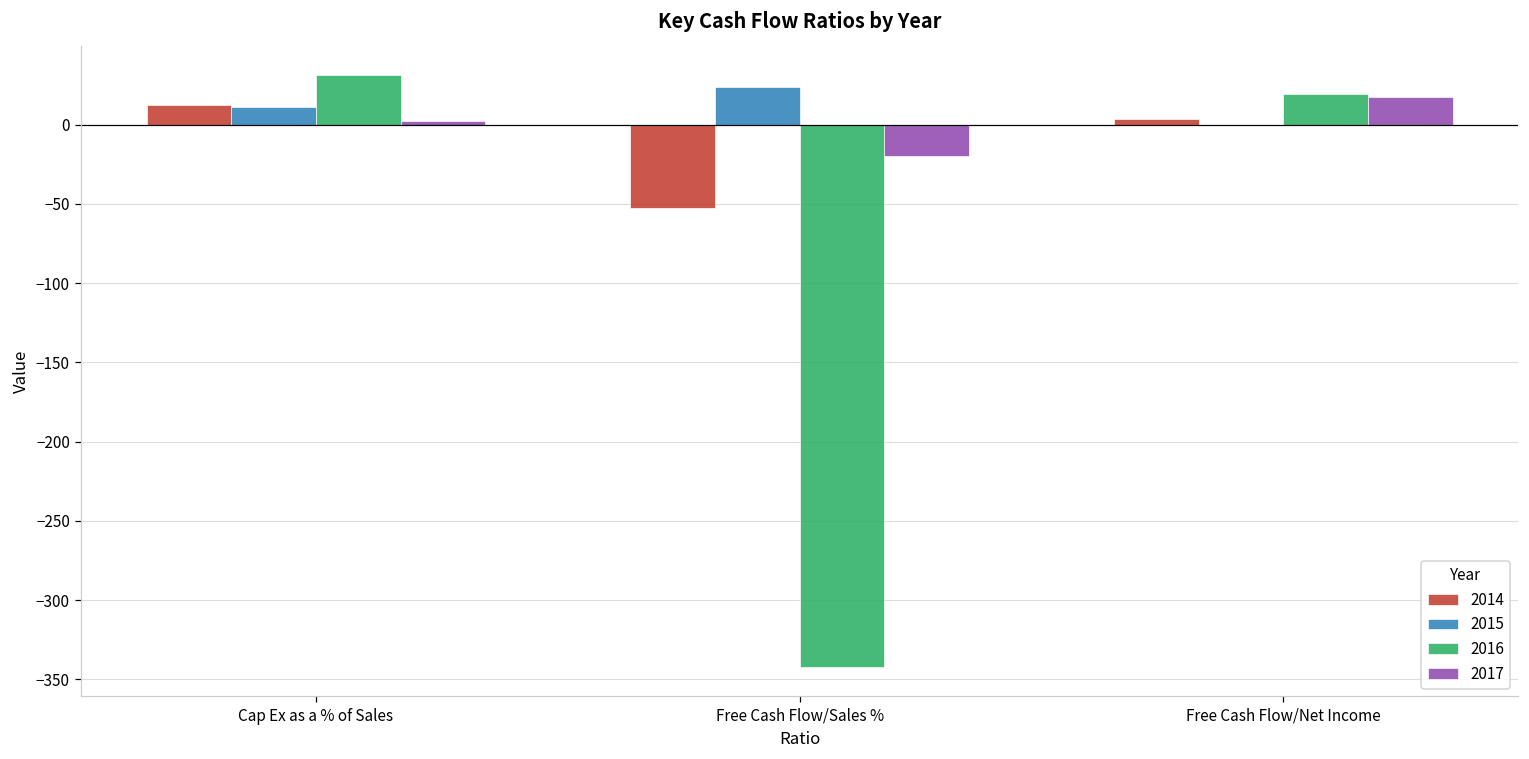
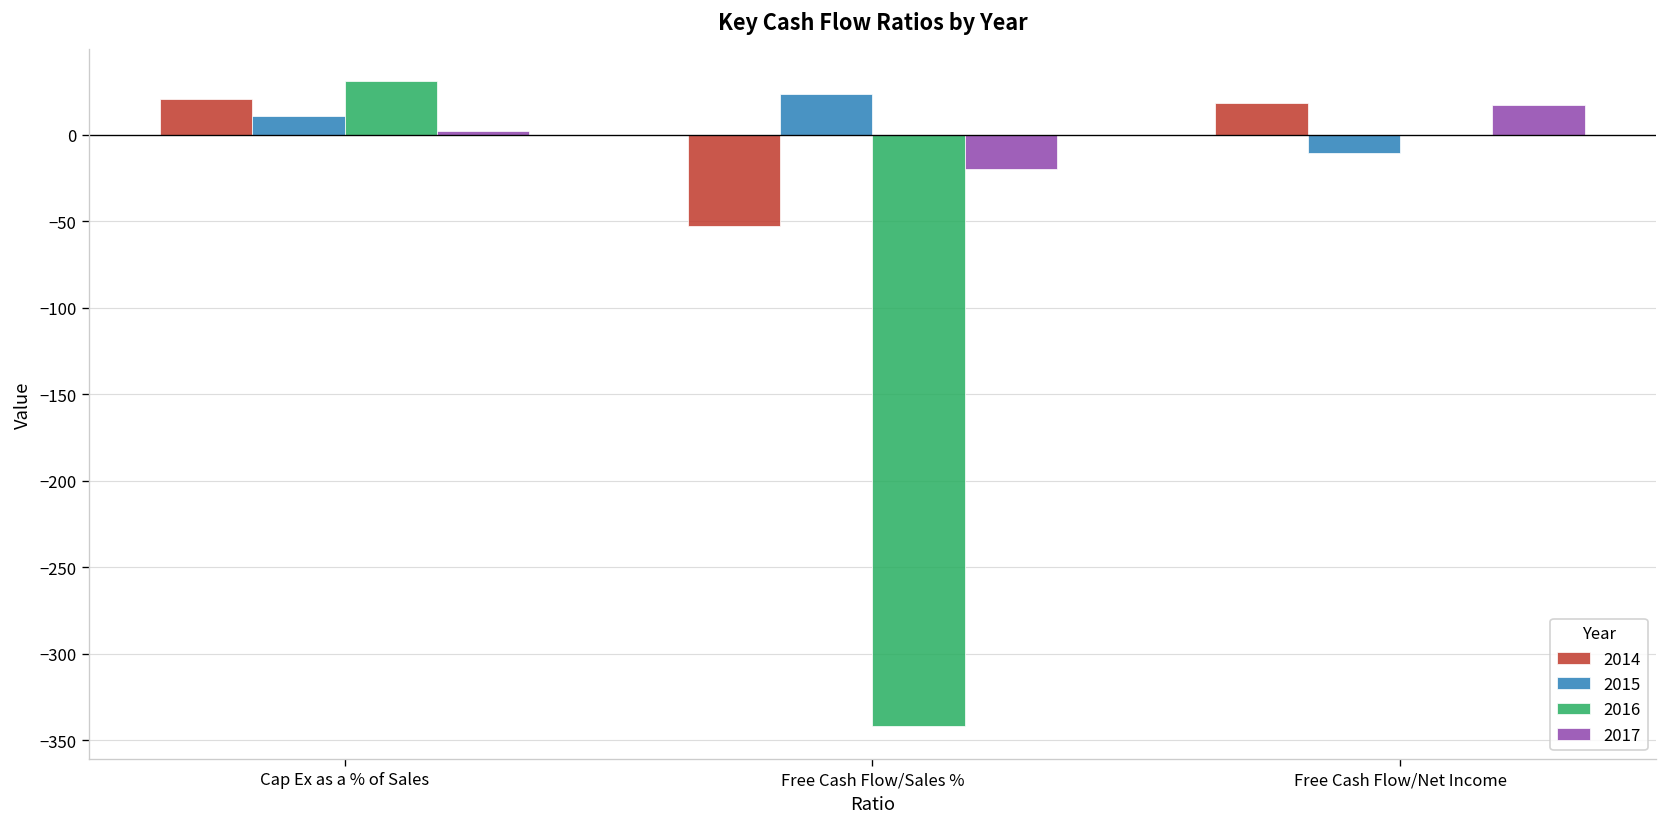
2014, Cap Ex as a % of Sales: 13 -> 21
2014, Free Cash Flow/Net Income: 4 -> 19
2015, Free Cash Flow/Net Income: 0 -> -11
2016, Free Cash Flow/Net Income: 20 -> 0
